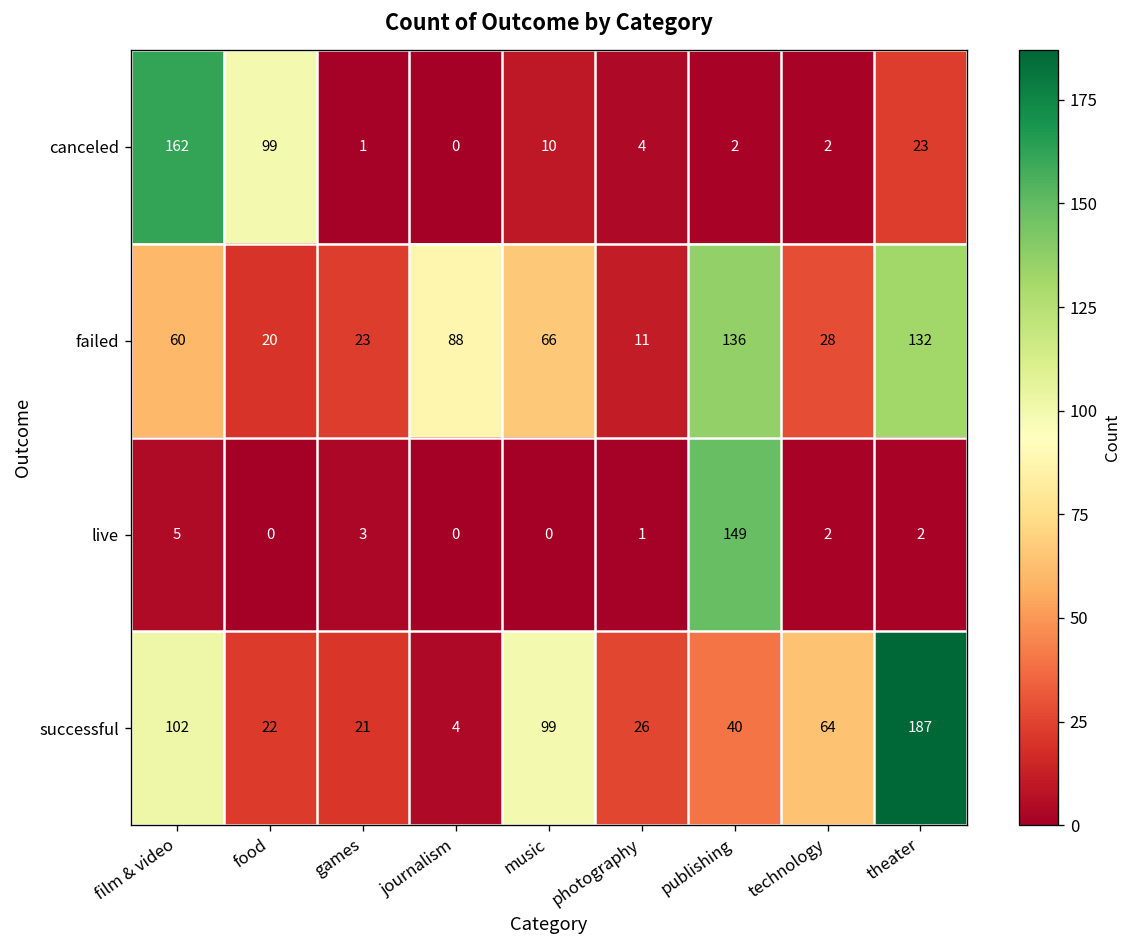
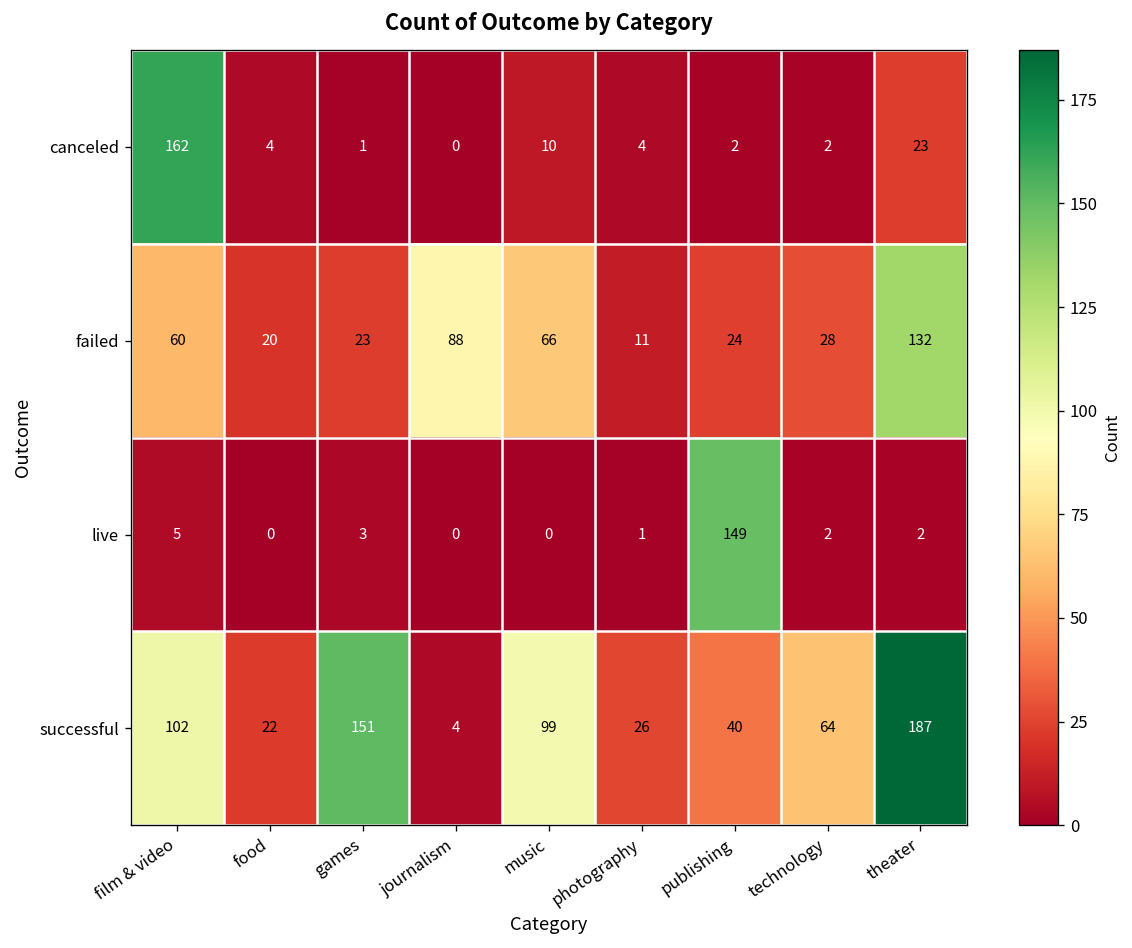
canceled, food: 99 -> 4
failed, publishing: 136 -> 24
successful, games: 21 -> 151
